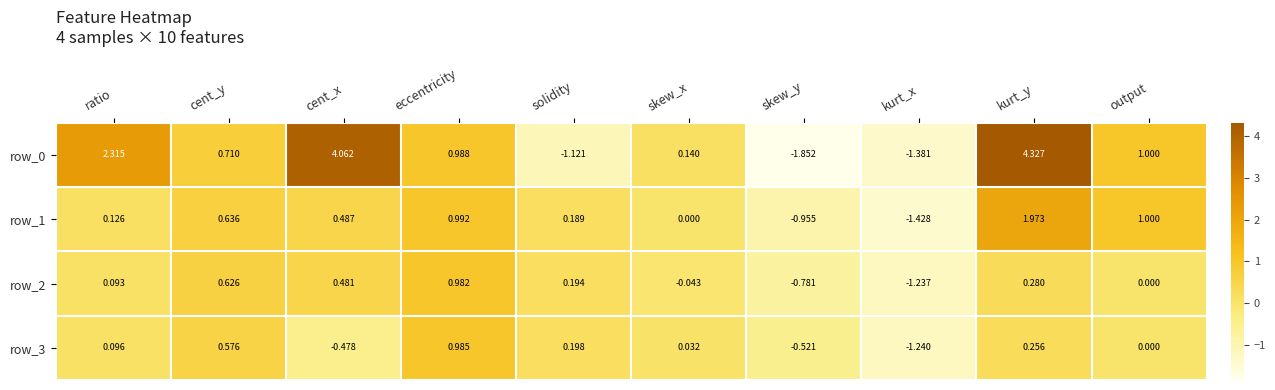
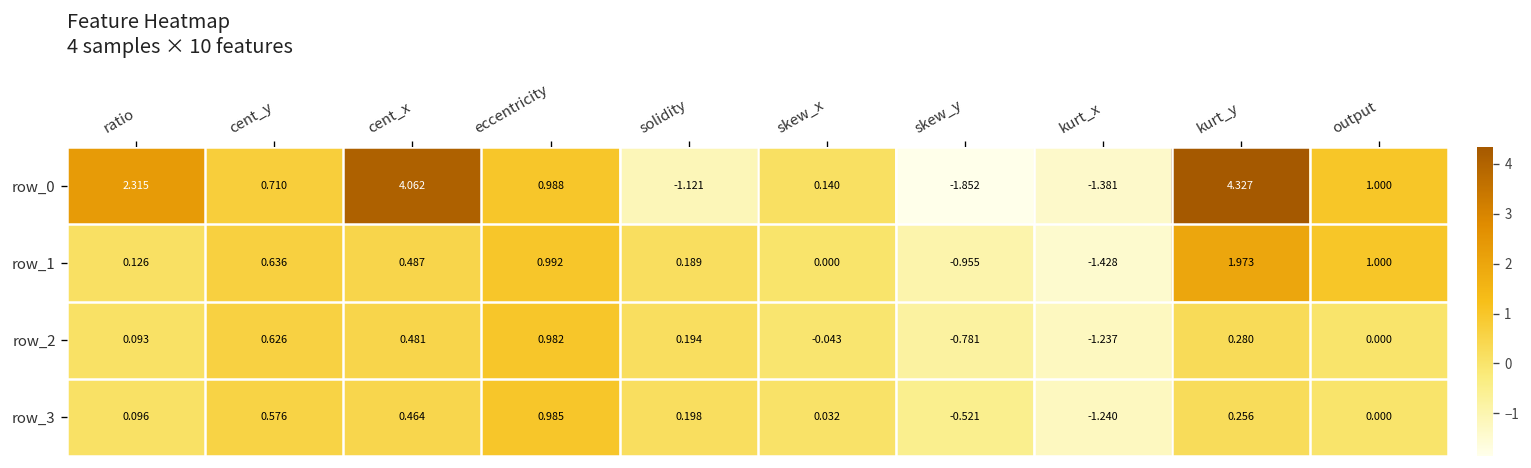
row_3, cent_x: -0.478 -> 0.464
